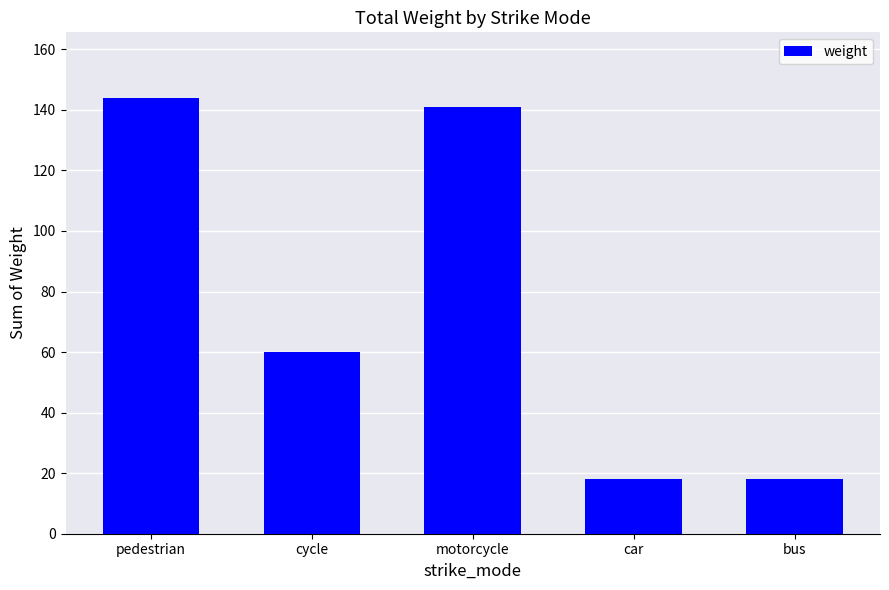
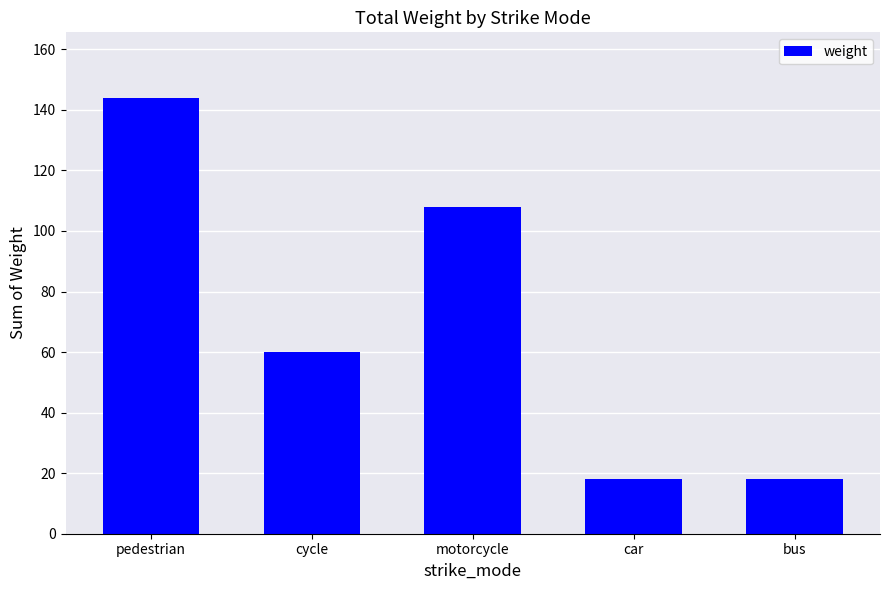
motorcycle: 141 -> 108
